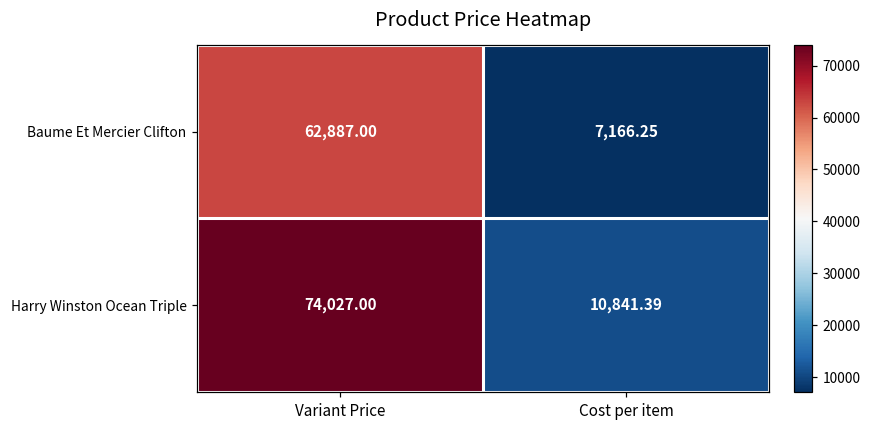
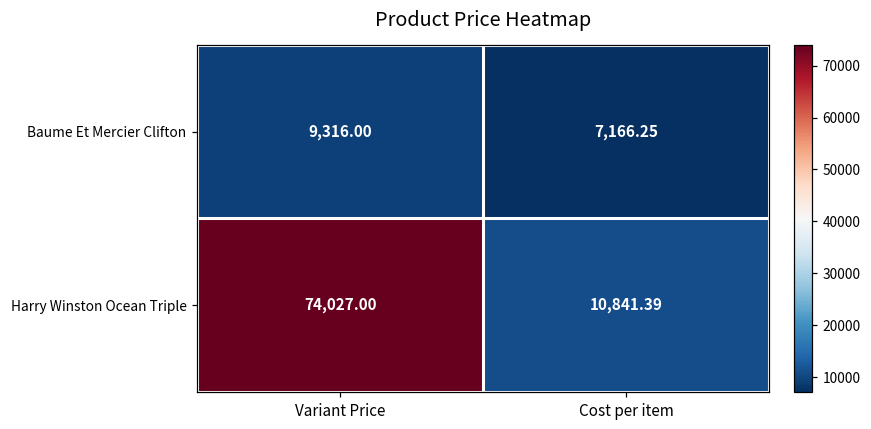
Baume Et Mercier Clifton, Variant Price: 62,887.00 -> 9,316.00
